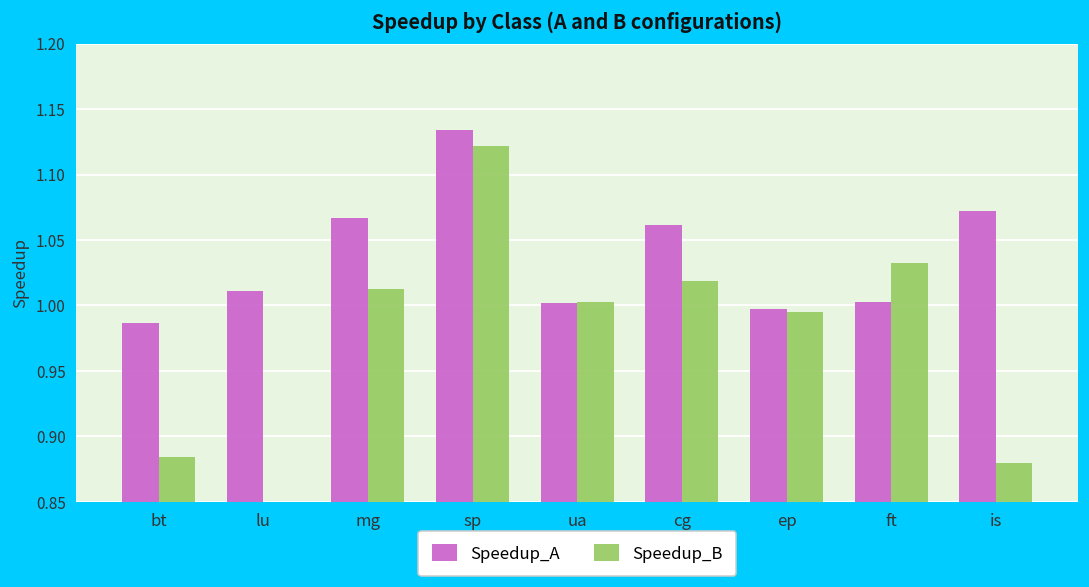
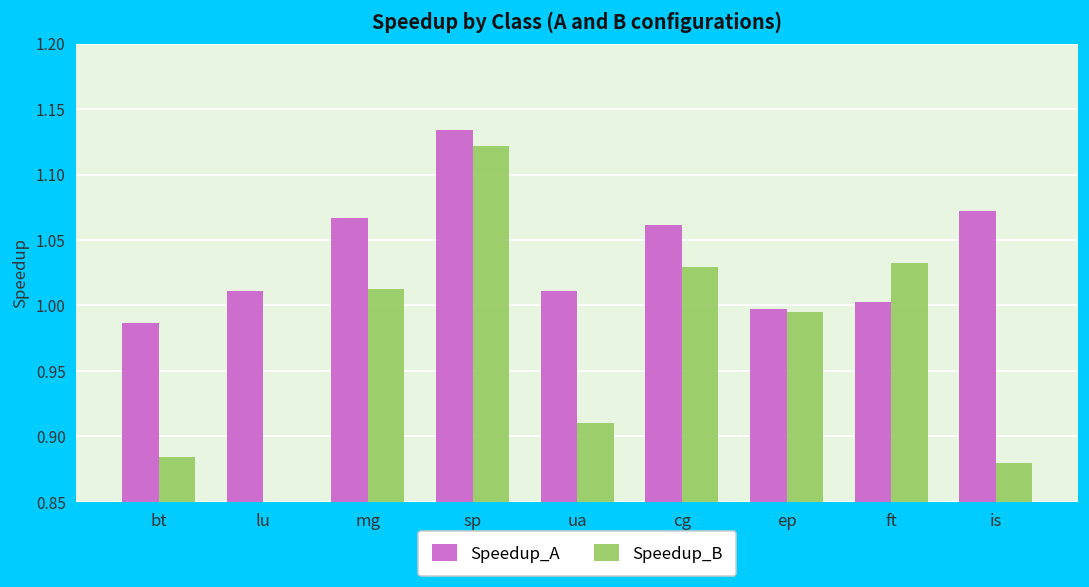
Speedup_A, ua: 1.002 -> 1.011
Speedup_B, ua: 1.003 -> 0.910
Speedup_B, cg: 1.019 -> 1.030
